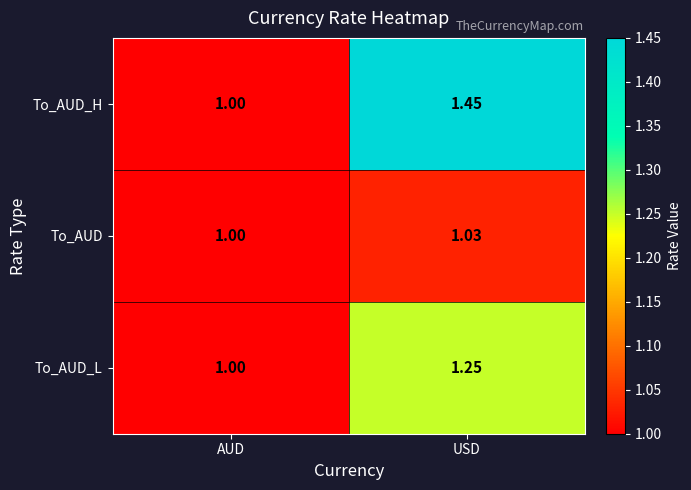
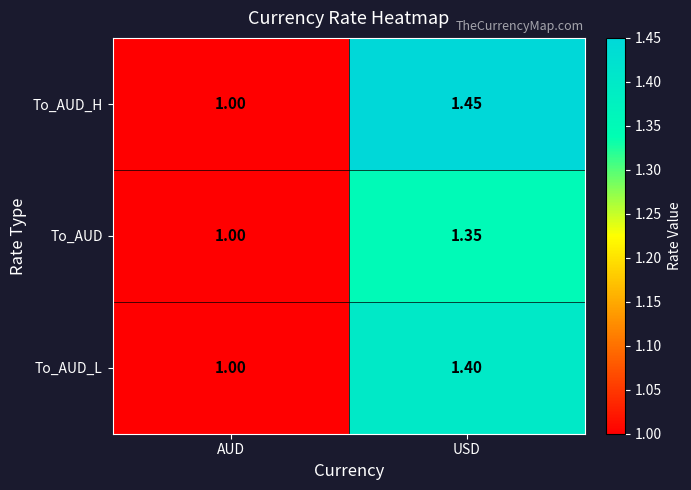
To_AUD, USD: 1.03 -> 1.35
To_AUD_L, USD: 1.25 -> 1.40
